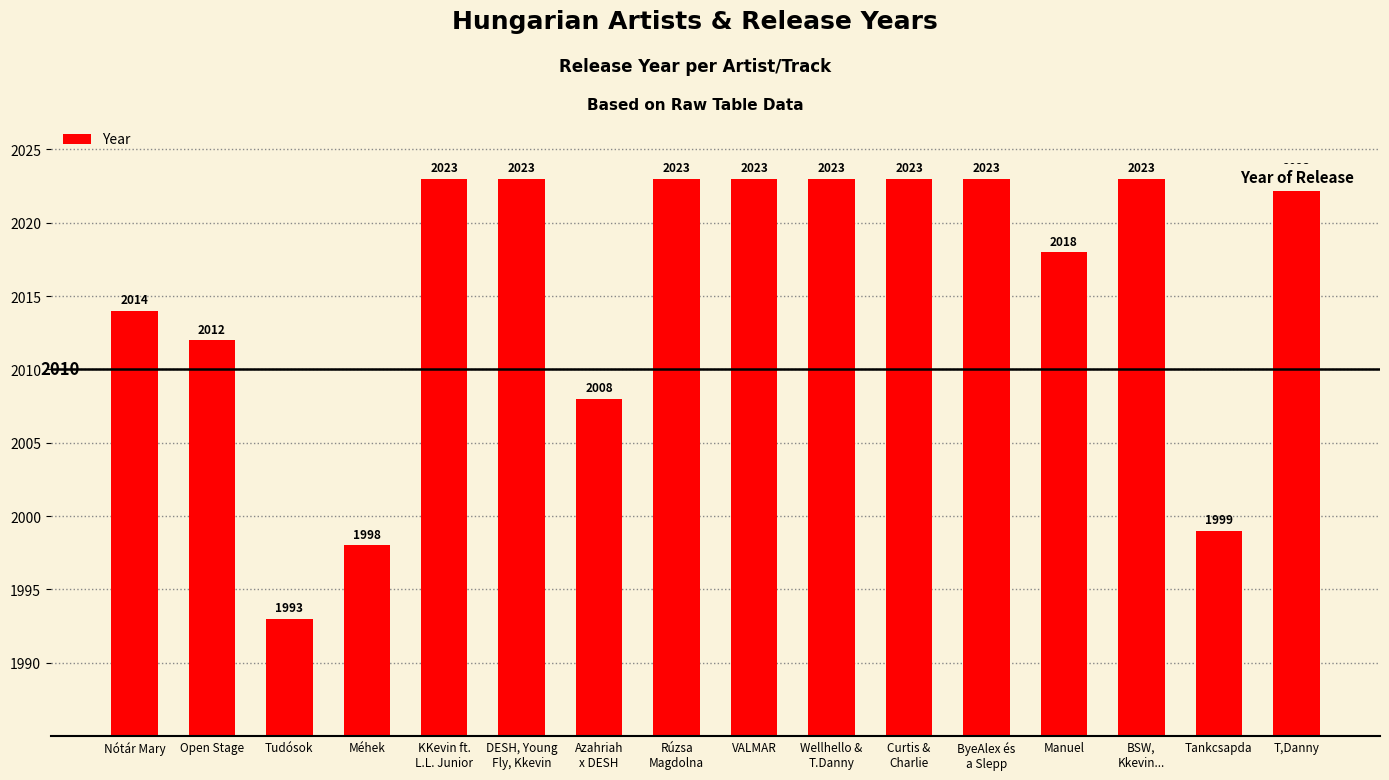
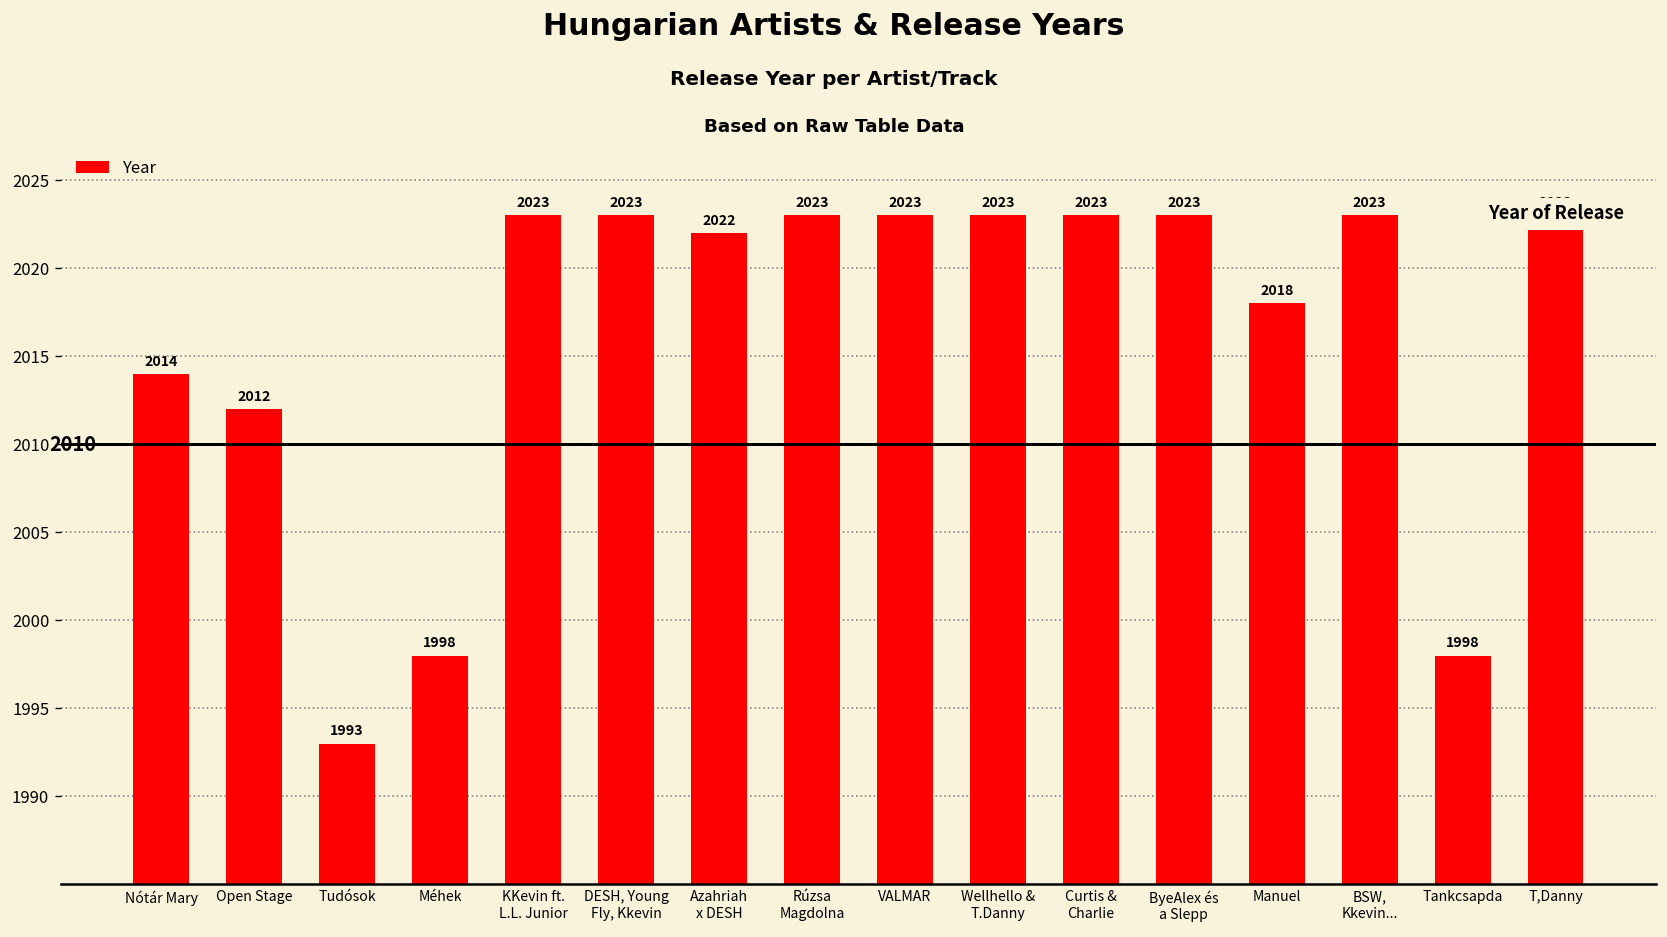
Azahriah x DESH: 2008 -> 2022
Tankcsapda: 1999 -> 1998
